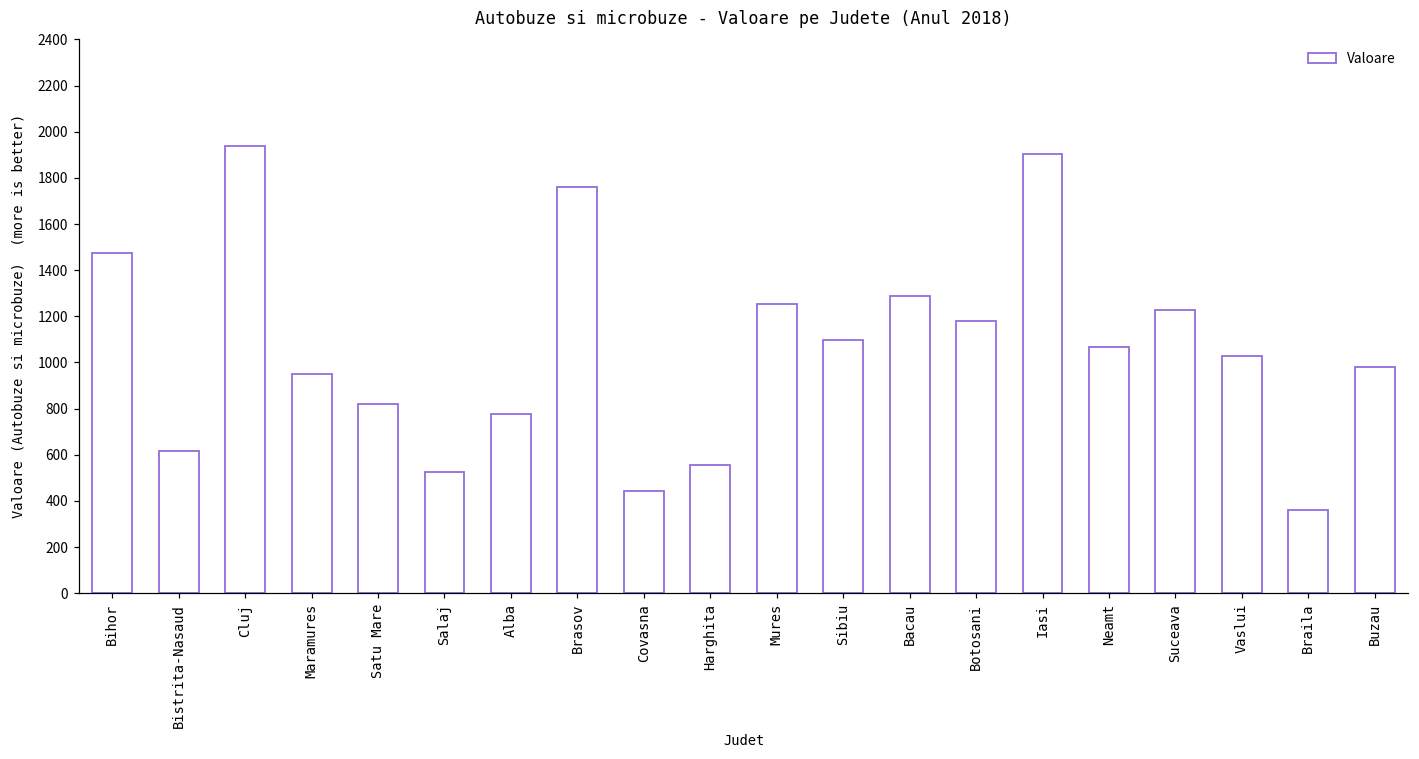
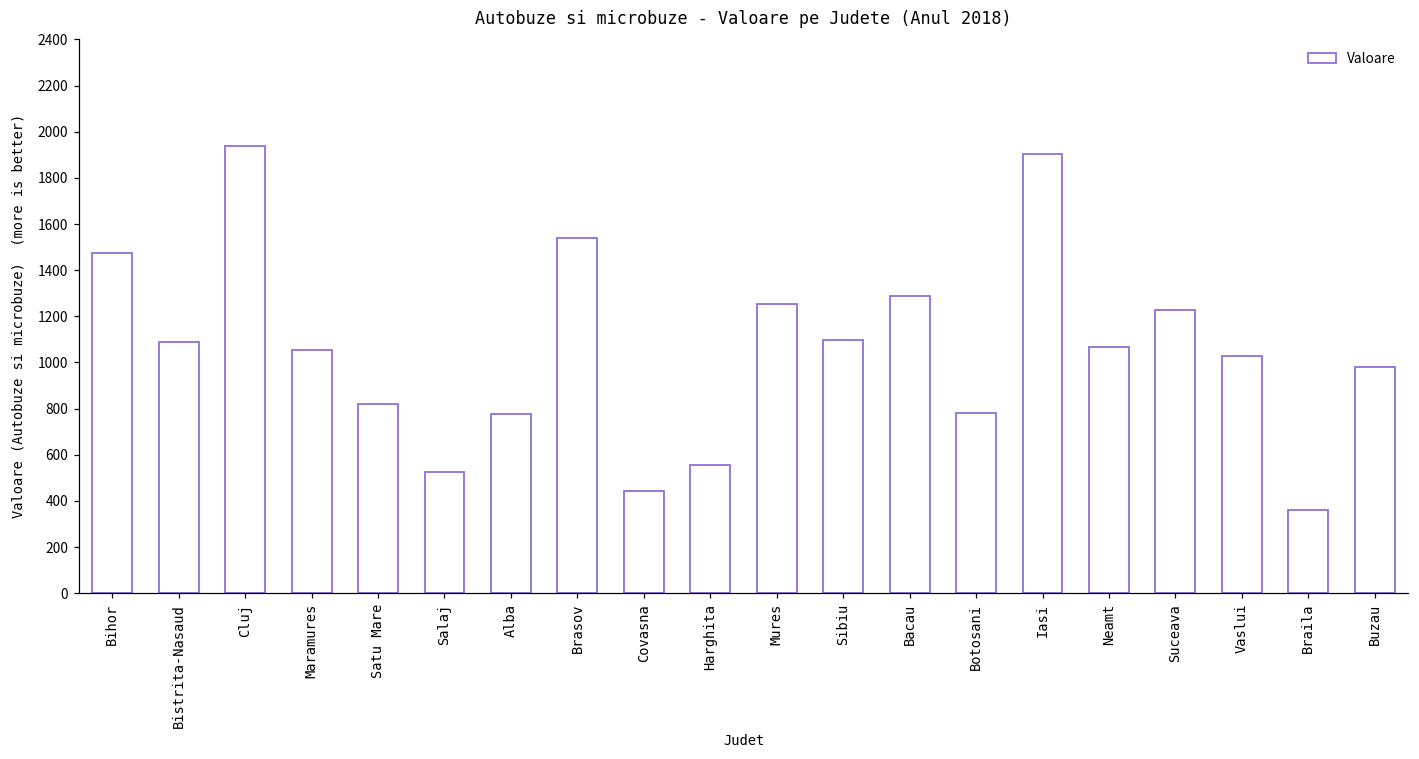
Bistrita-Nasaud: 620 -> 1090
Maramures: 950 -> 1050
Brasov: 1760 -> 1540
Botosani: 1180 -> 780
